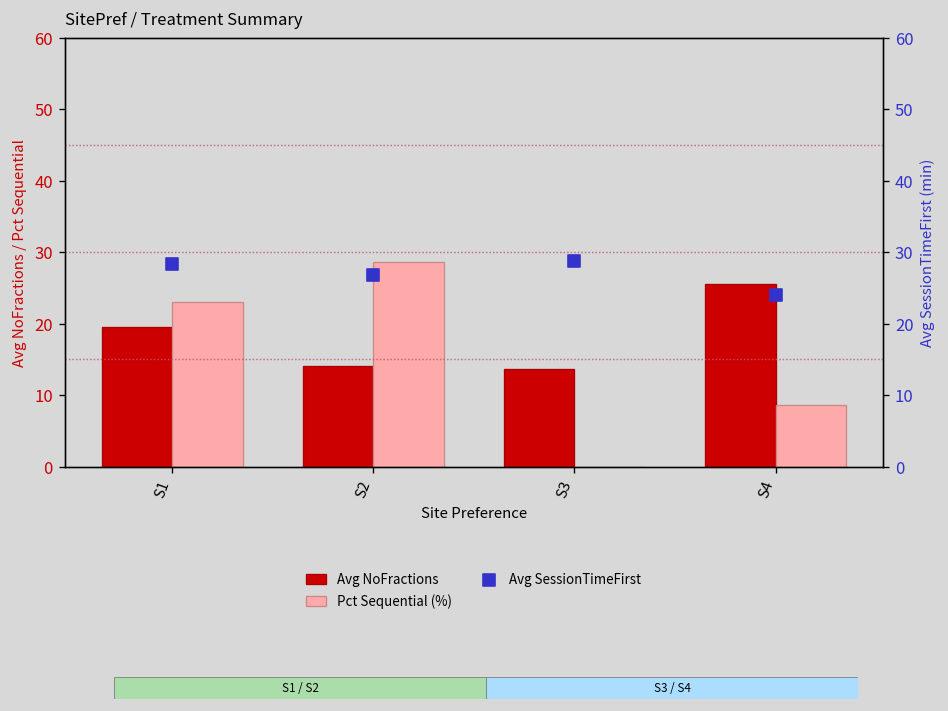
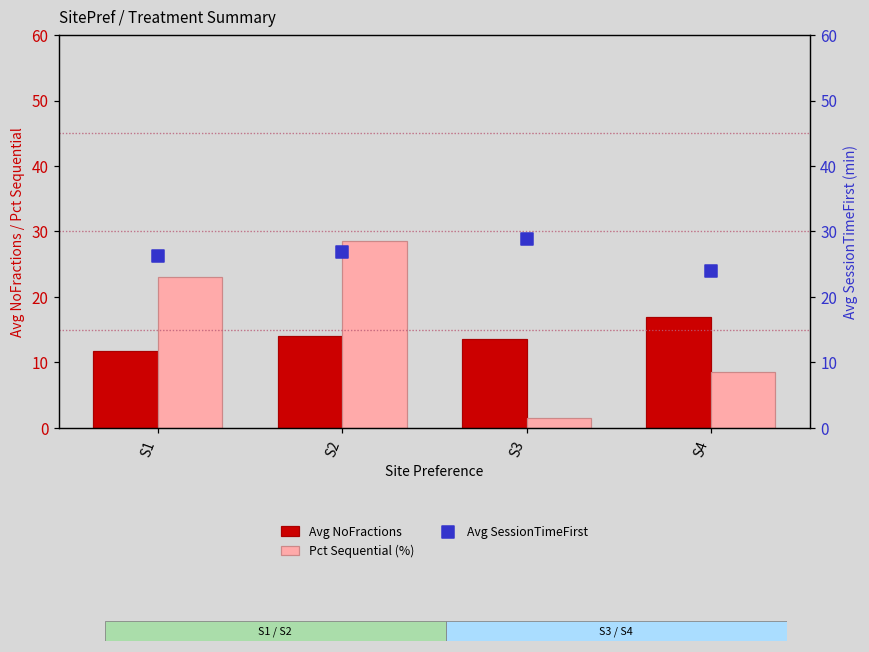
Avg NoFractions, S1: 20 -> 12
Pct Sequential (%), S3: 0 -> 2
Avg NoFractions, S4: 26 -> 17
Avg SessionTimeFirst, S1: 28 -> 26
